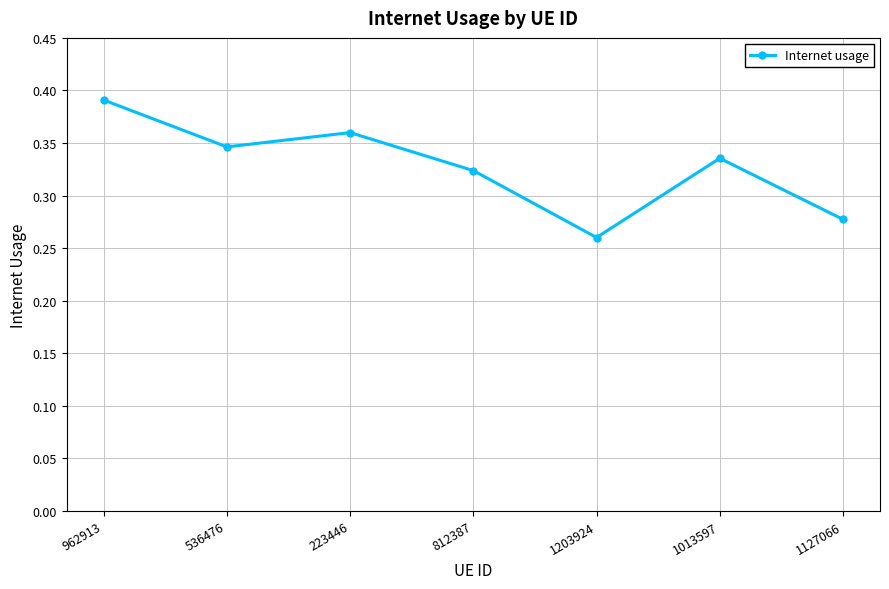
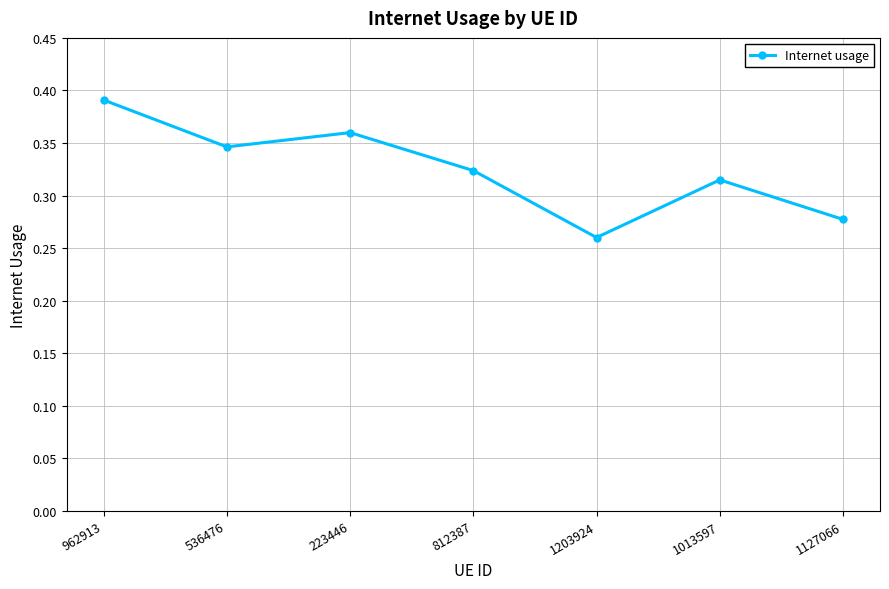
1013597: 0.335 -> 0.315
